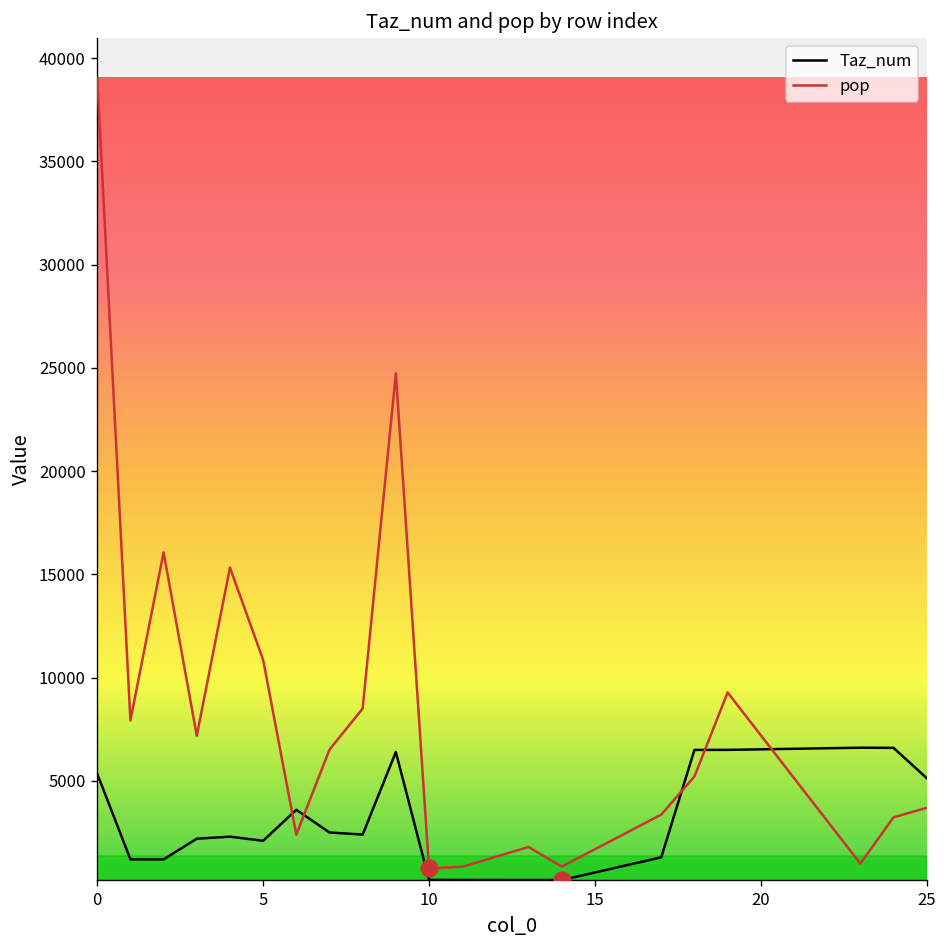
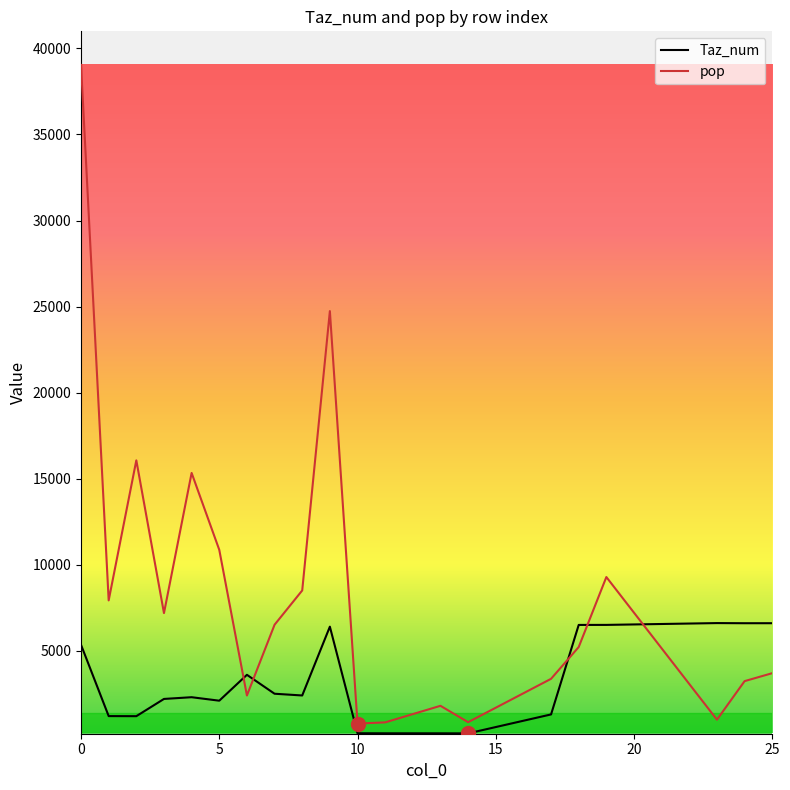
Taz_num, 25: 5100 -> 6600
